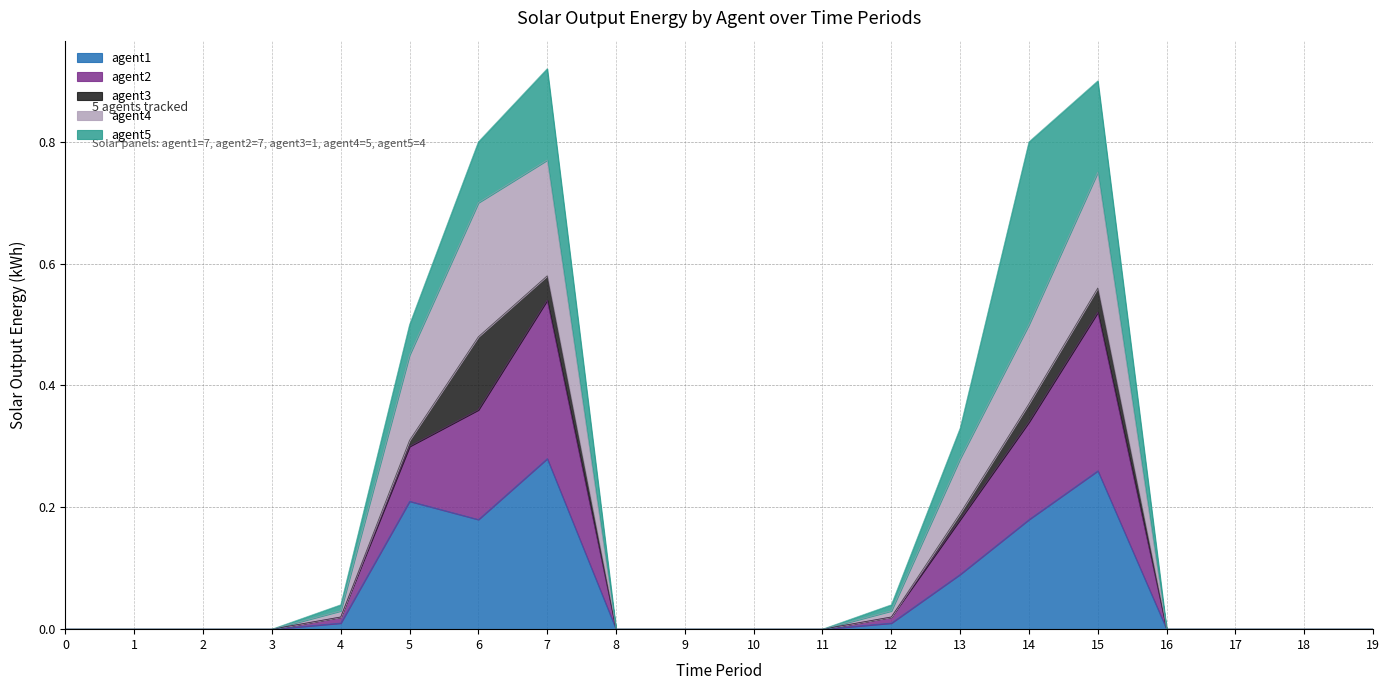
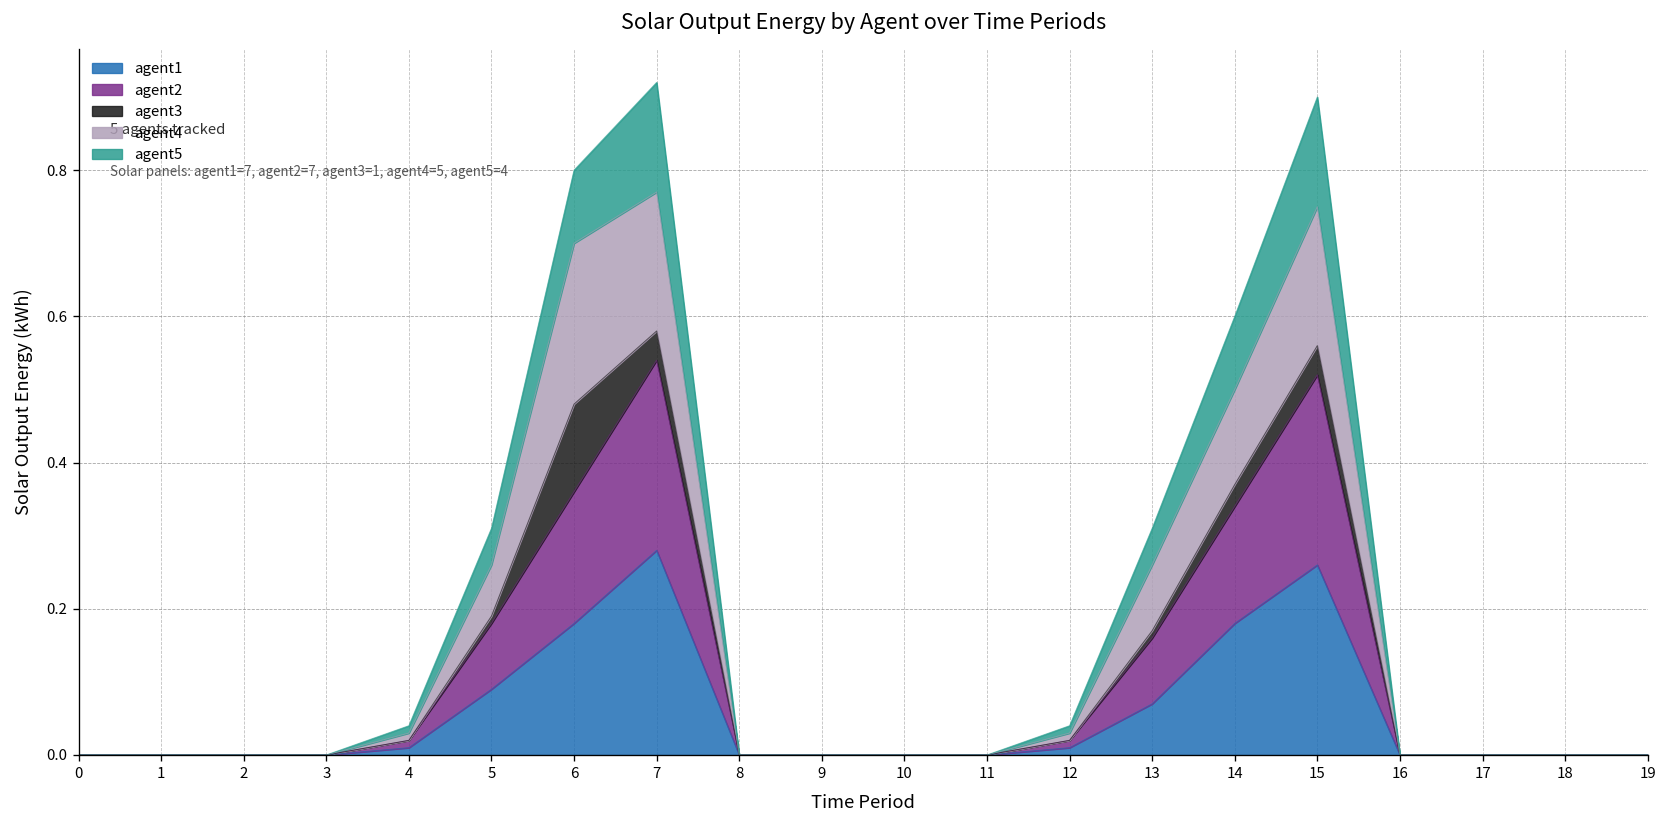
agent1, 5: 0.21 -> 0.09
agent4, 5: 0.14 -> 0.07
agent1, 13: 0.09 -> 0.07
agent5, 14: 0.3 -> 0.1
